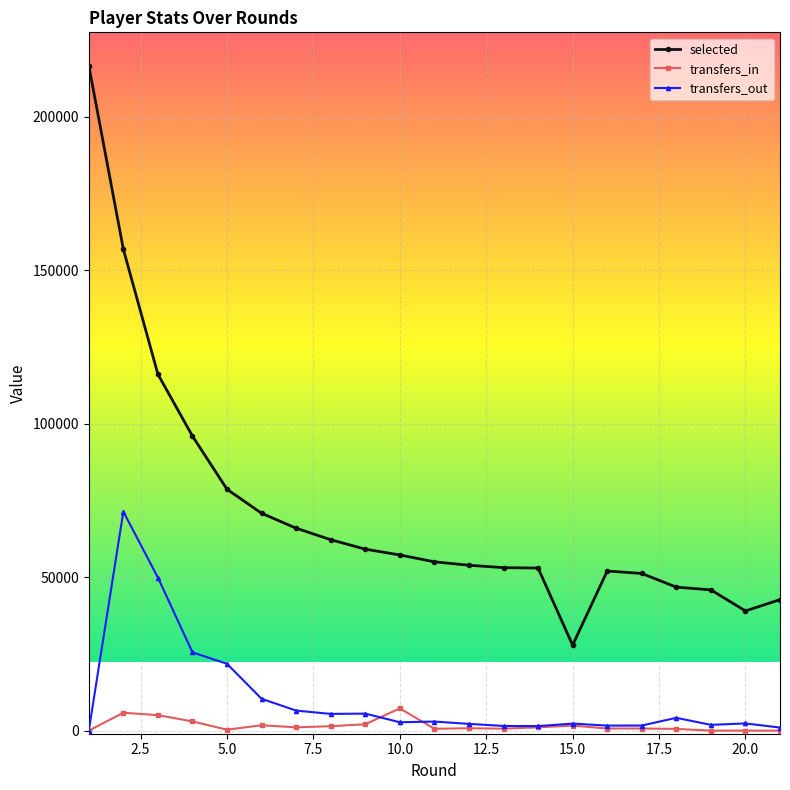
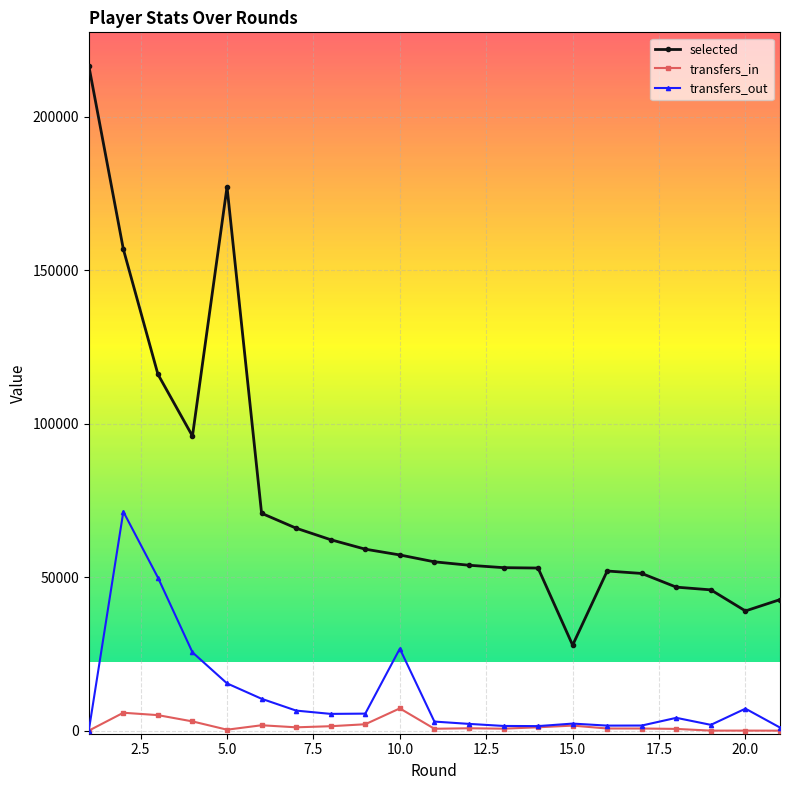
selected, 5.0: 79000 -> 177000
transfers_out, 5.0: 22000 -> 15000
transfers_out, 10.0: 3000 -> 27000
transfers_out, 20.0: 2000 -> 7000
